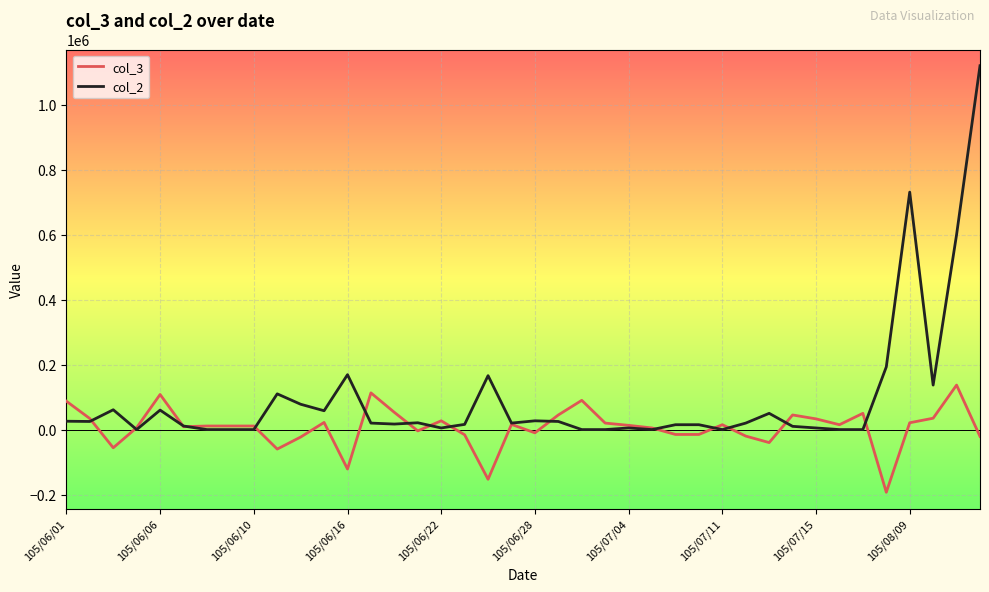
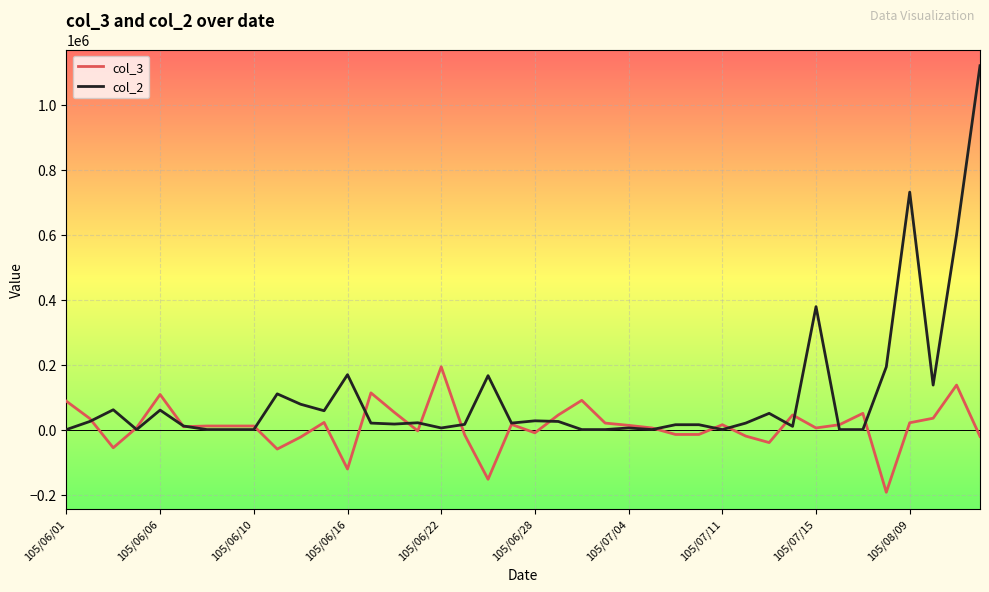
col_2, 105/06/01: 30000 -> 0
col_3, 105/06/22: 30000 -> 190000
col_3, 105/07/15: 30000 -> 10000
col_2, 105/07/15: 10000 -> 380000
